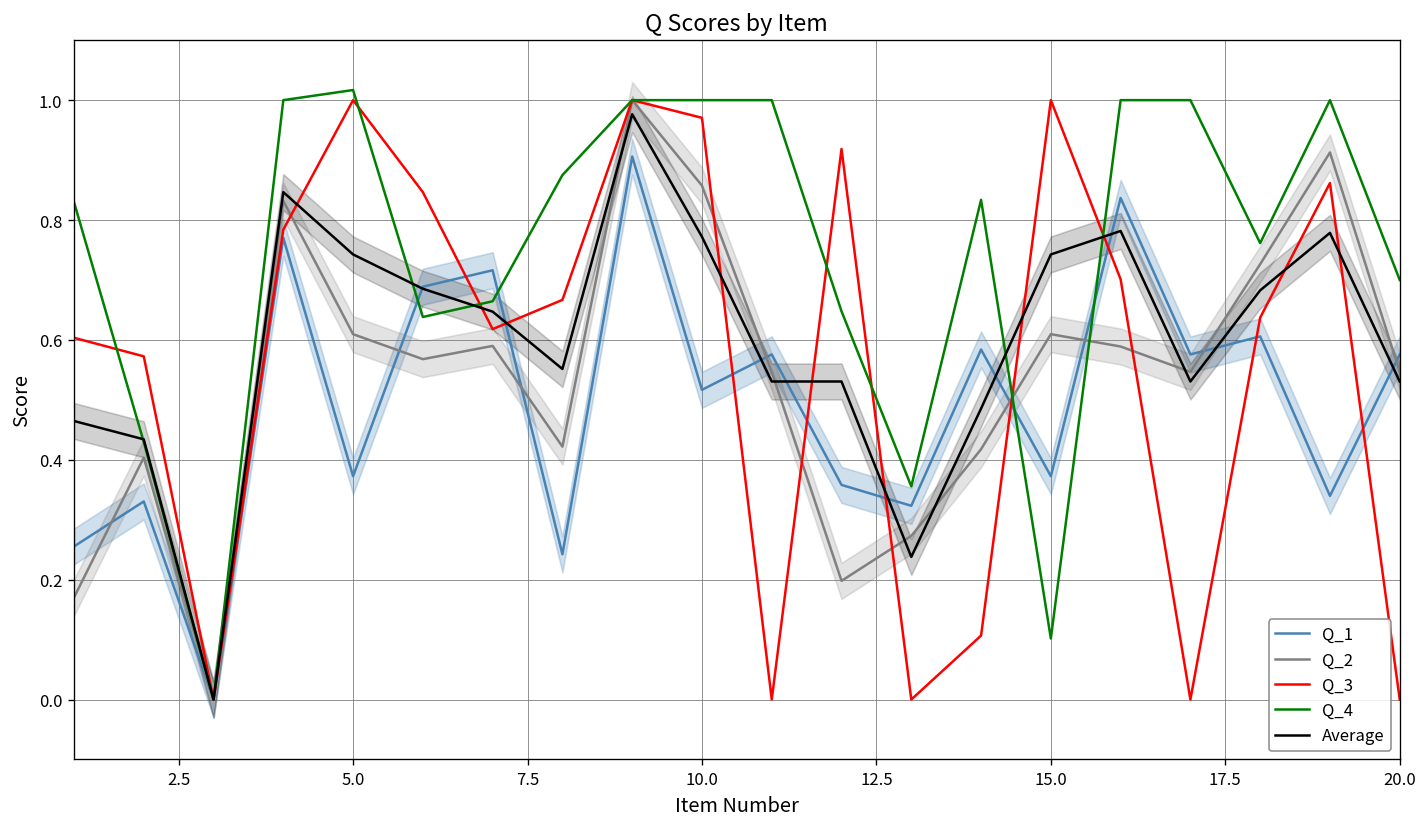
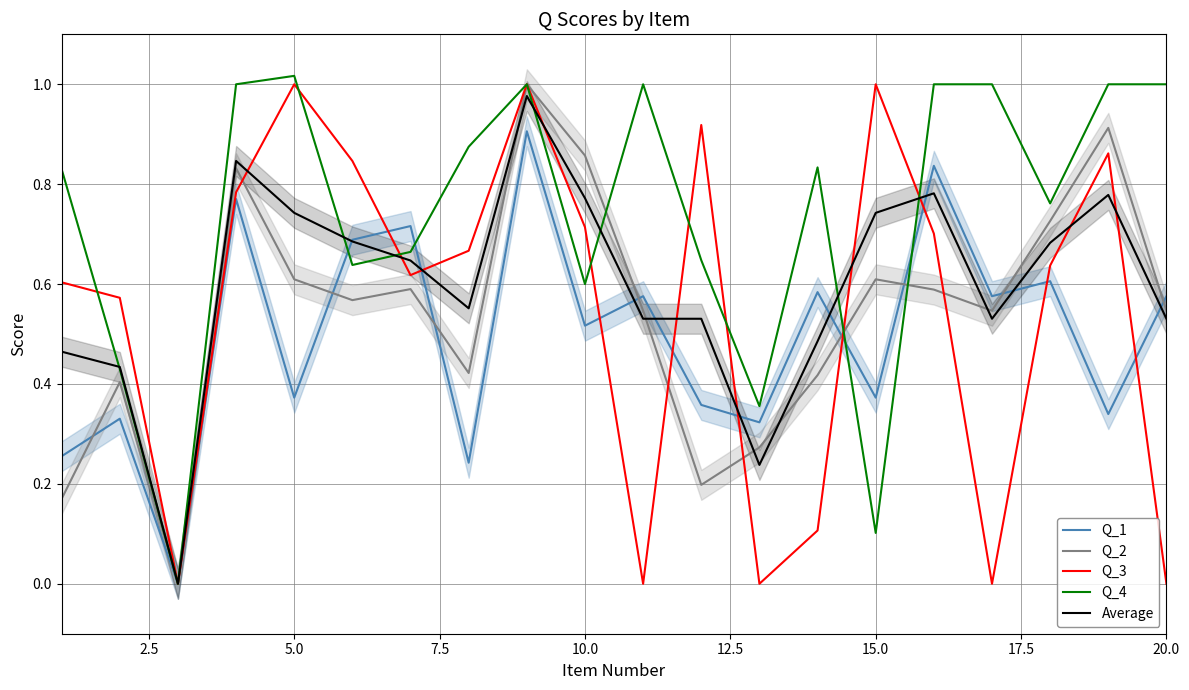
Q_3, 10.0: 0.97 -> 0.71
Q_4, 10.0: 1.0 -> 0.6
Q_4, 20.0: 0.7 -> 1.0
